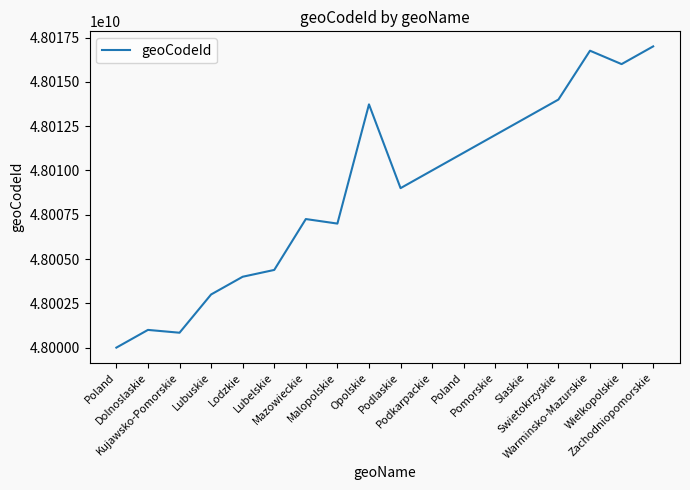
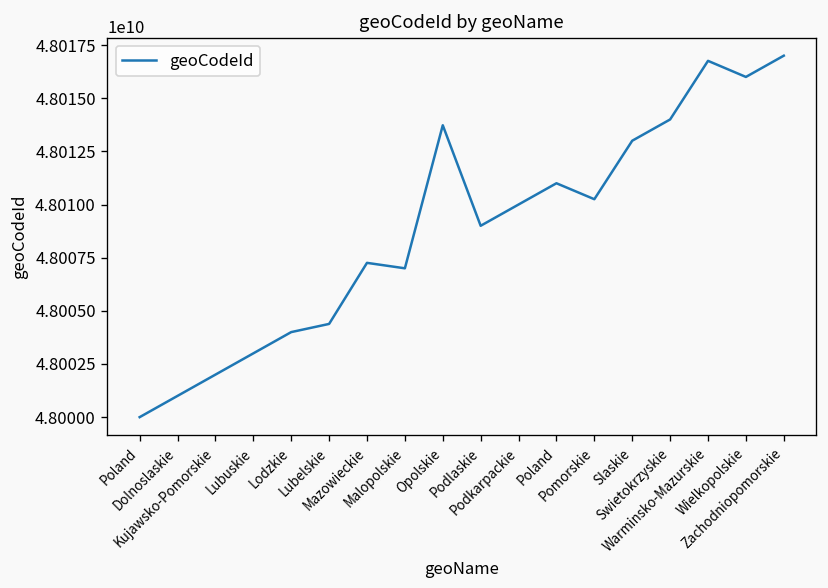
Kujawsko-Pomorskie: 48000800000 -> 48002000000
Pomorskie: 48012000000 -> 48010200000
